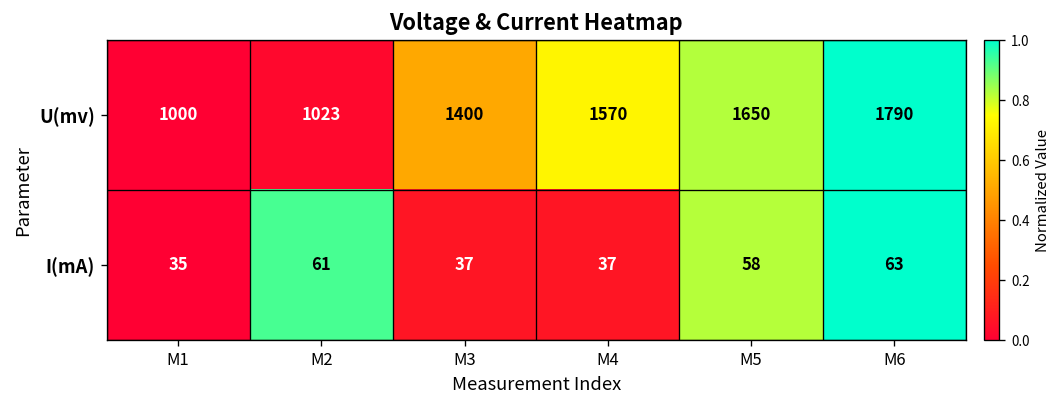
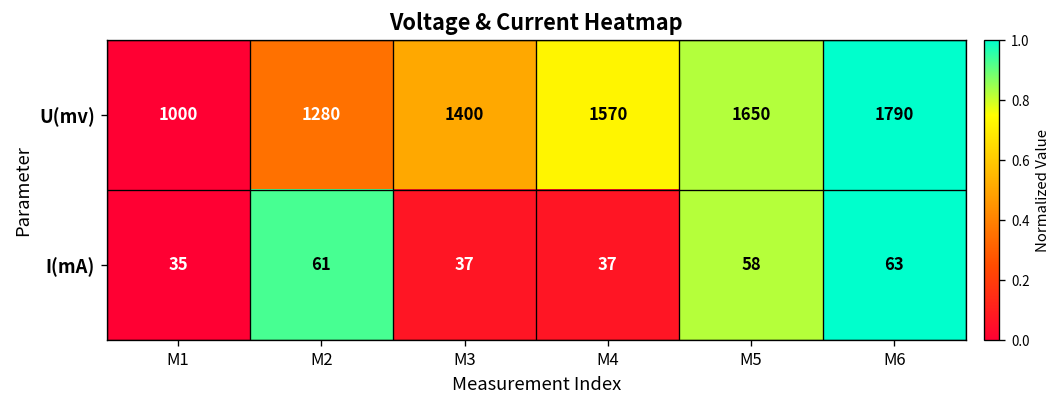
U(mv), M2: 1023 -> 1280
